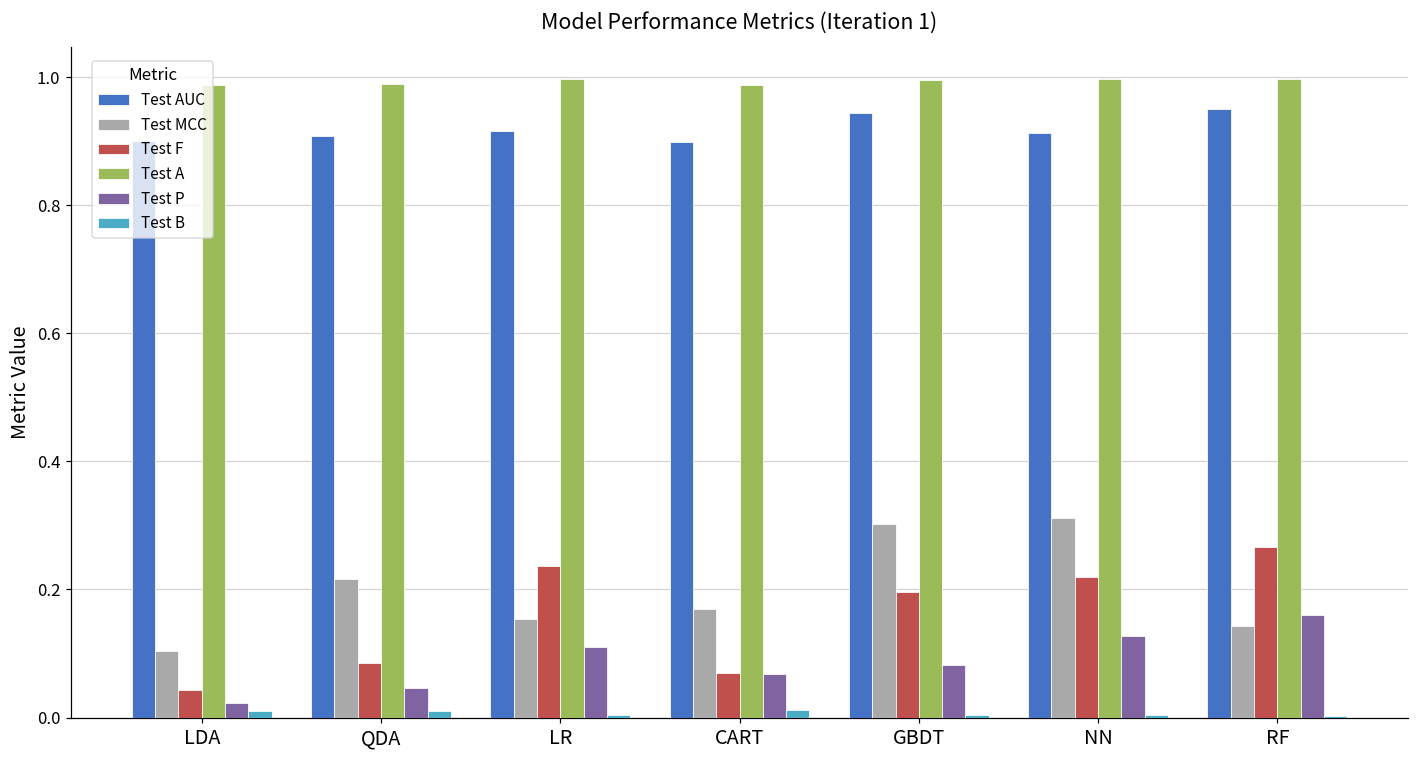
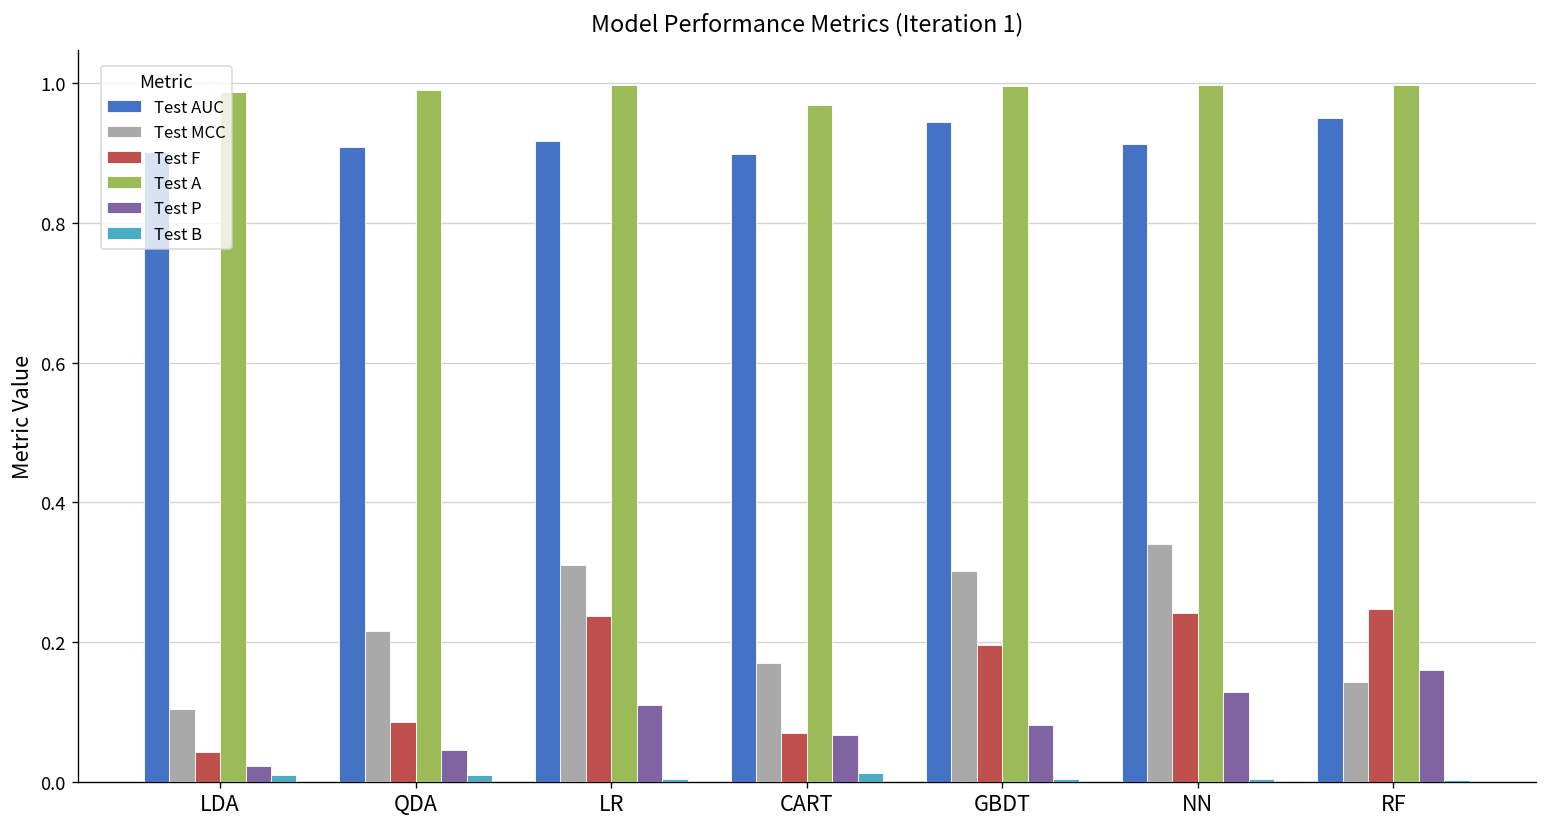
Test MCC, LR: 0.15 -> 0.31
Test A, CART: 0.99 -> 0.97
Test MCC, NN: 0.31 -> 0.34
Test F, NN: 0.22 -> 0.24
Test F, RF: 0.27 -> 0.25
